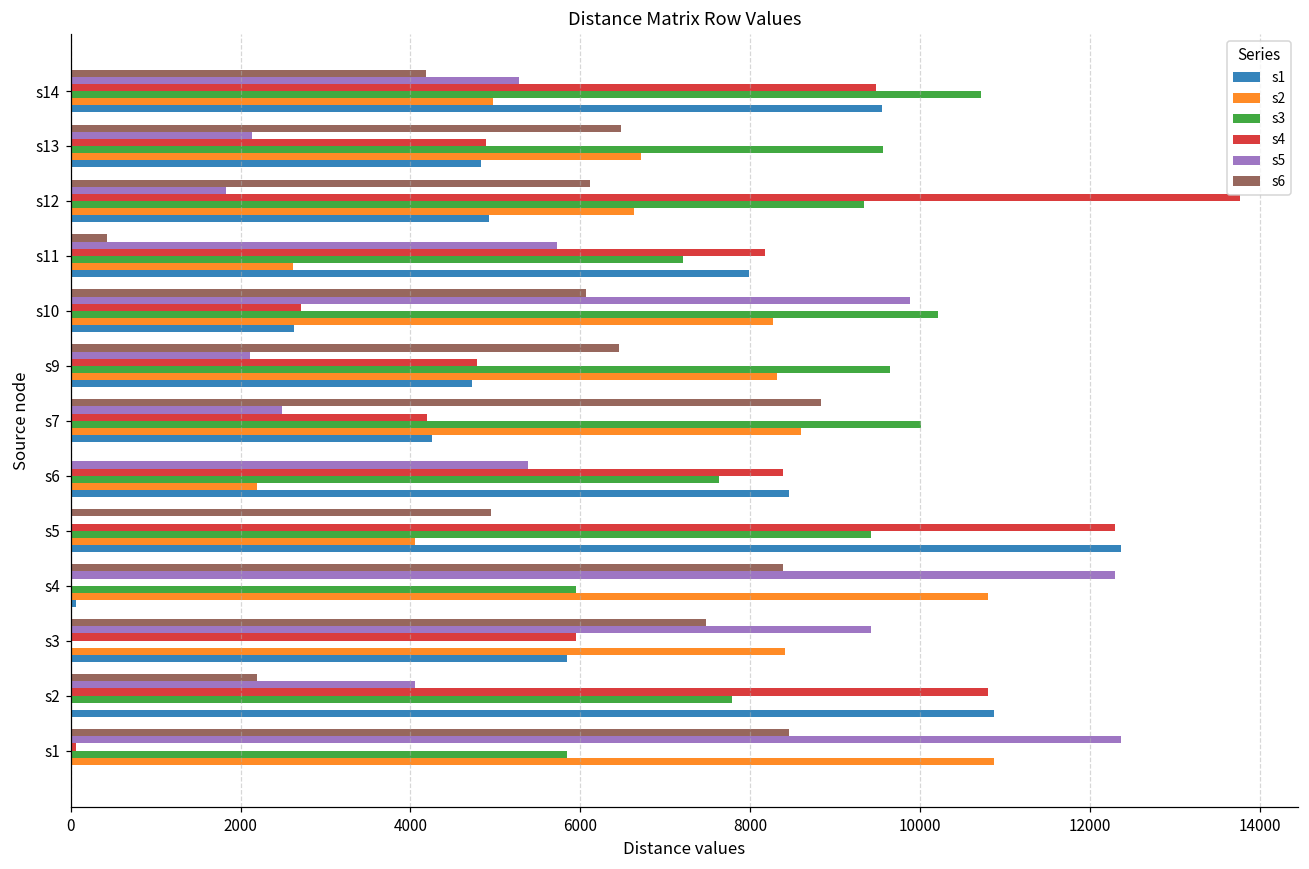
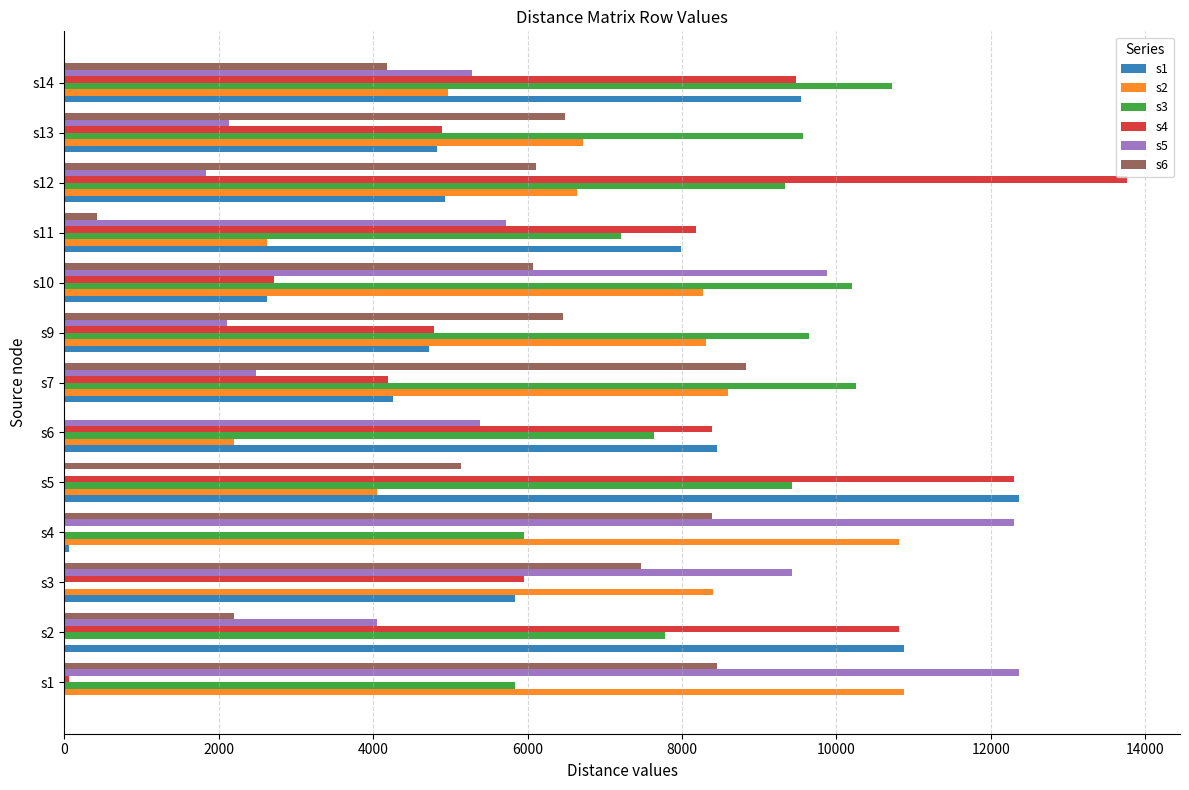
s3, s7: 10000 -> 10300
s6, s5: 5000 -> 5100
